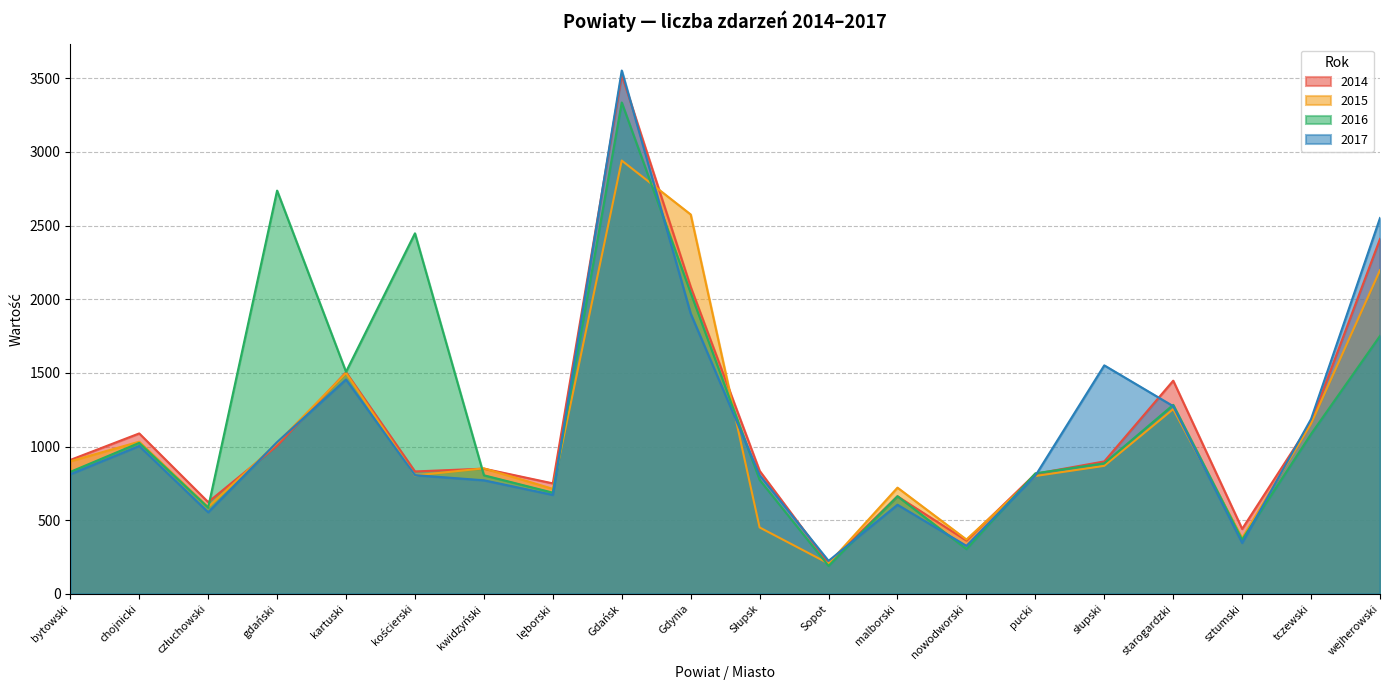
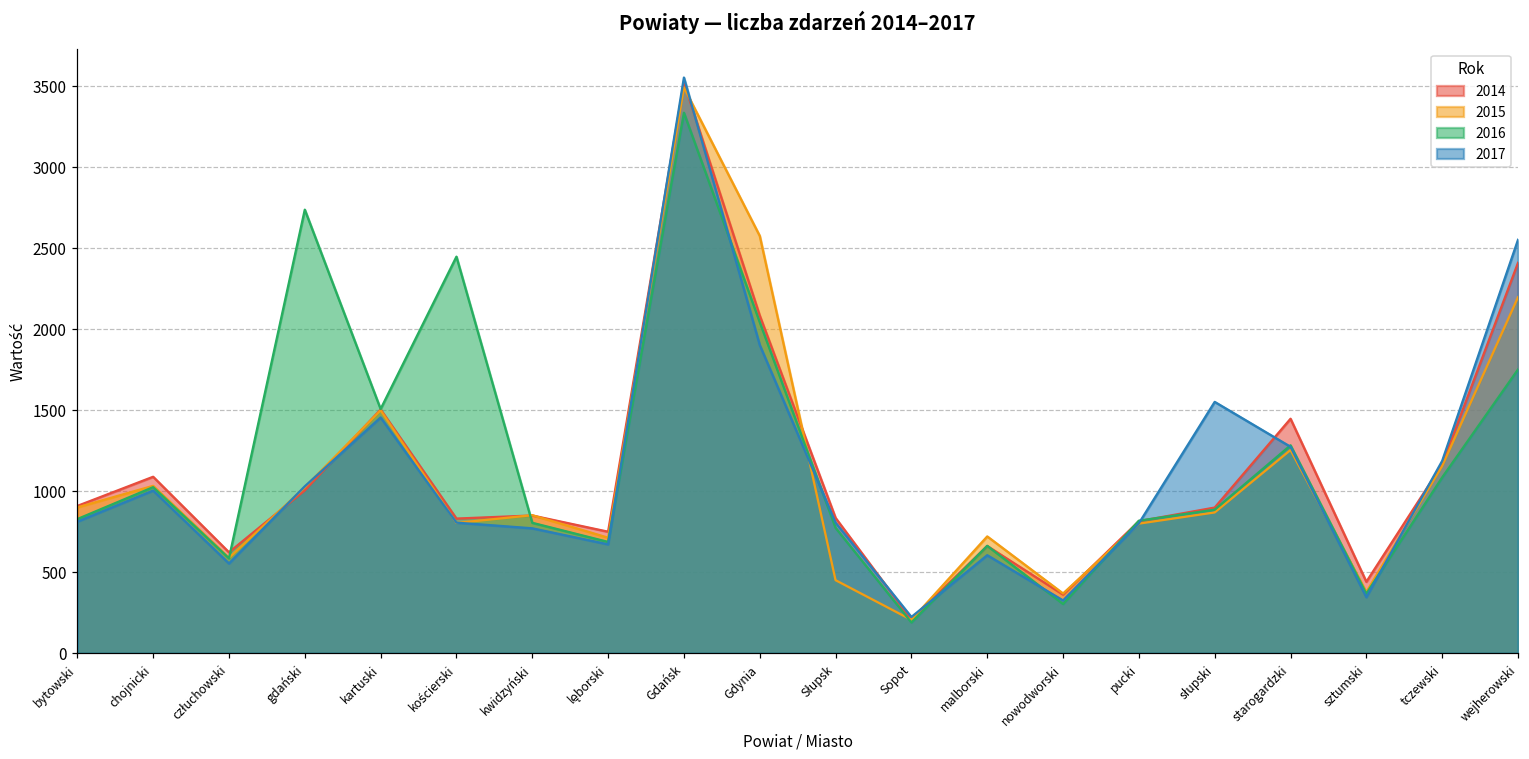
2015, Gdańsk: 2940 -> 3490
